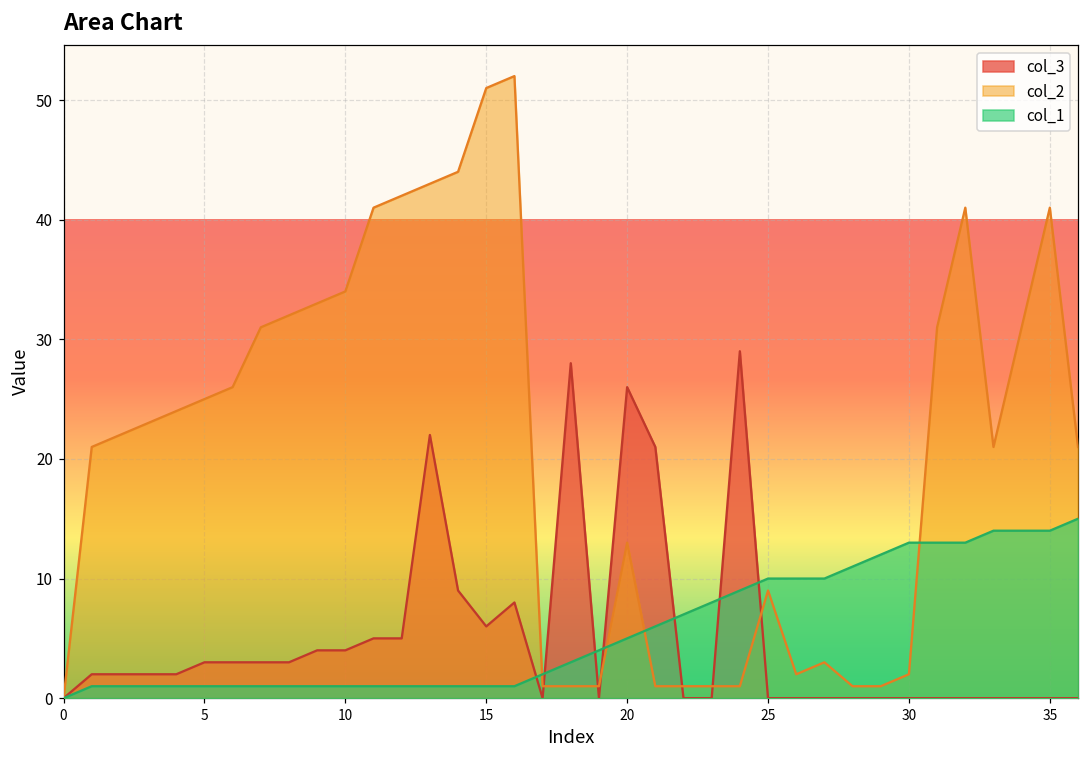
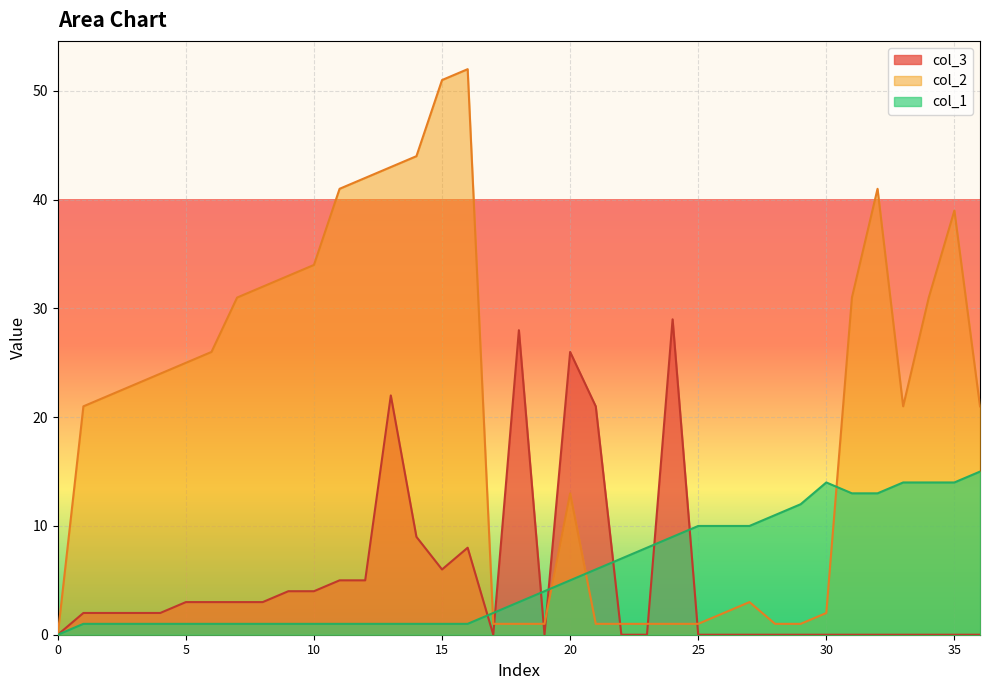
col_2, 25: 9 -> 1
col_1, 30: 13 -> 14
col_2, 35: 41 -> 39
